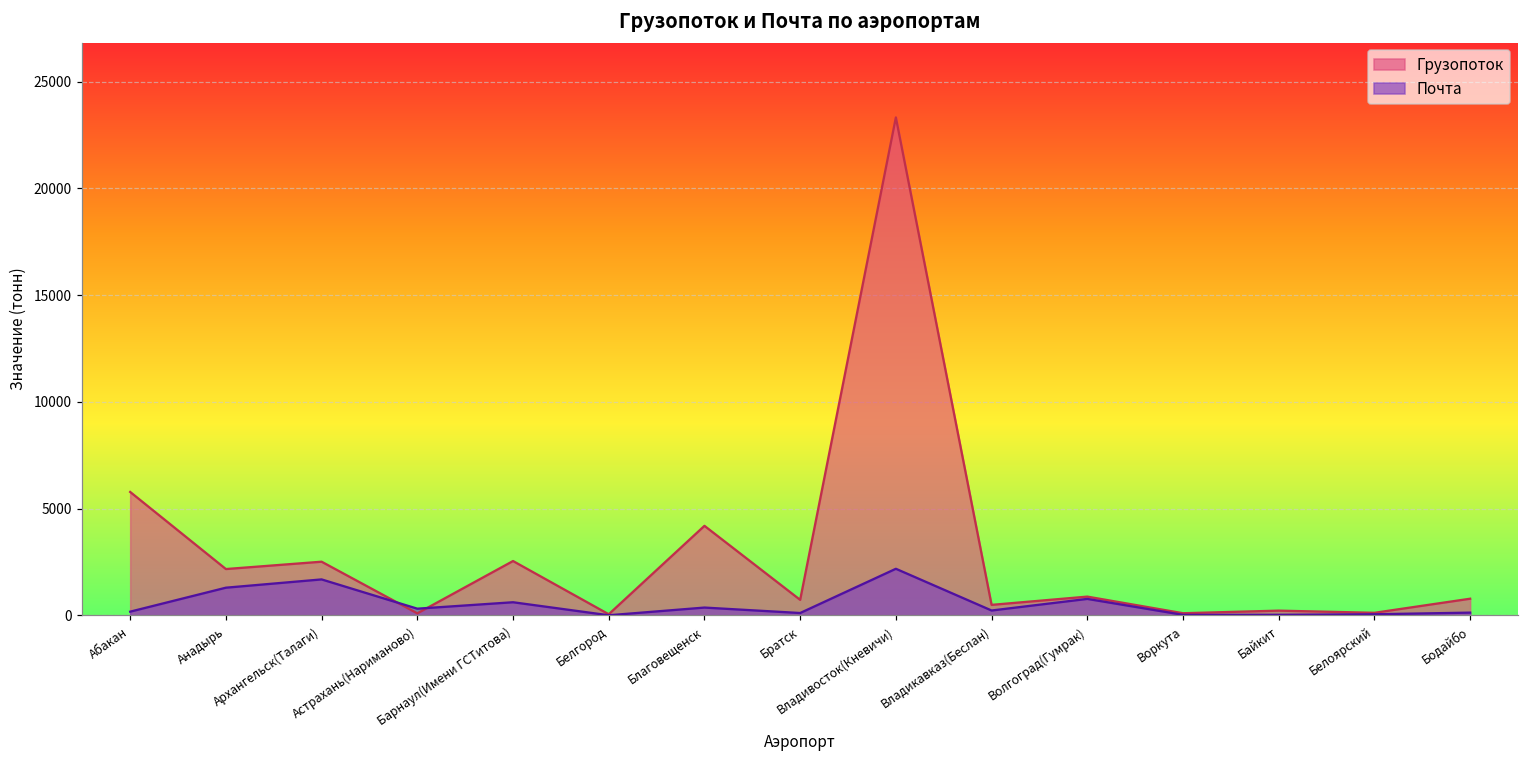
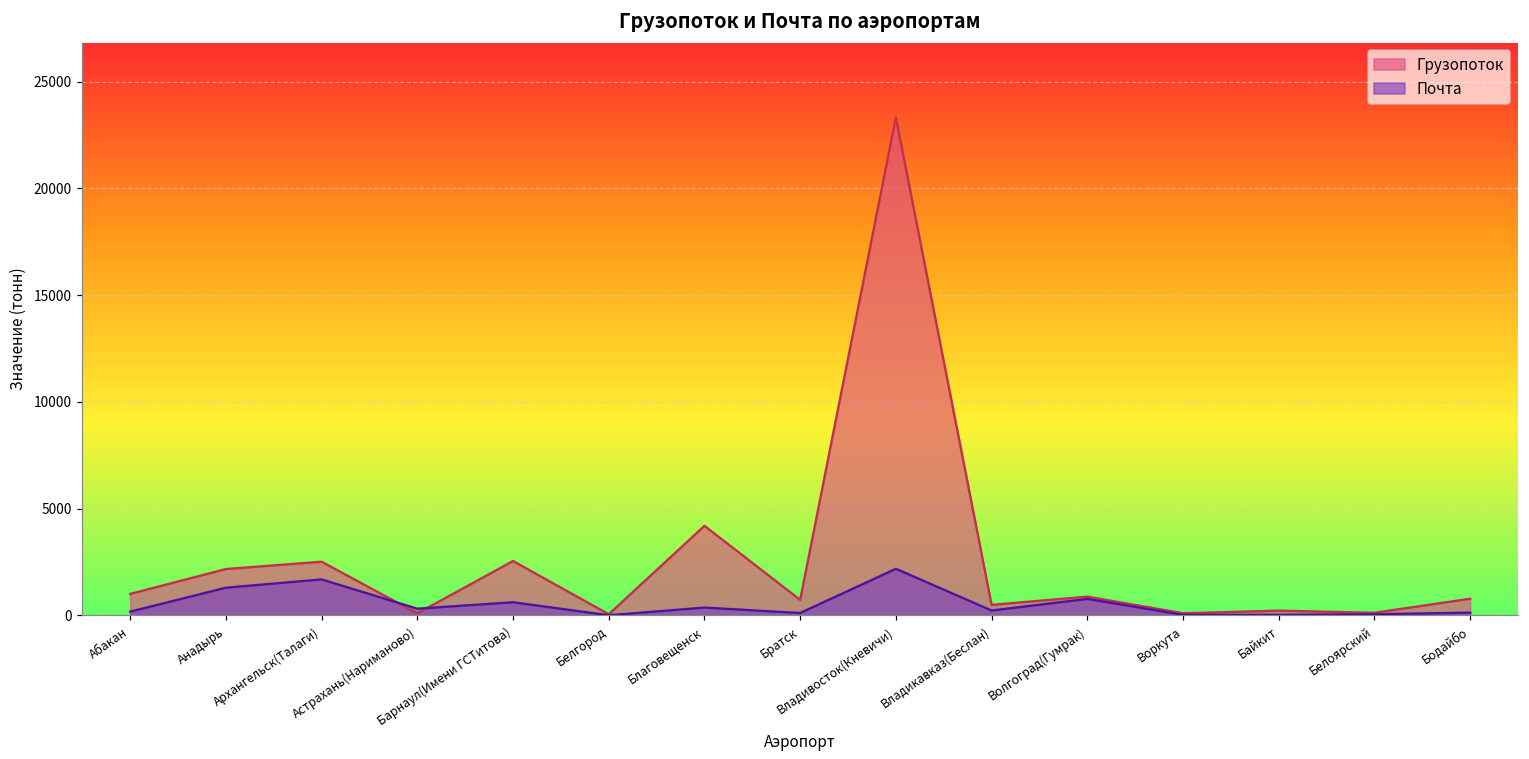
Грузопоток, Абакан: 5800 -> 1000
